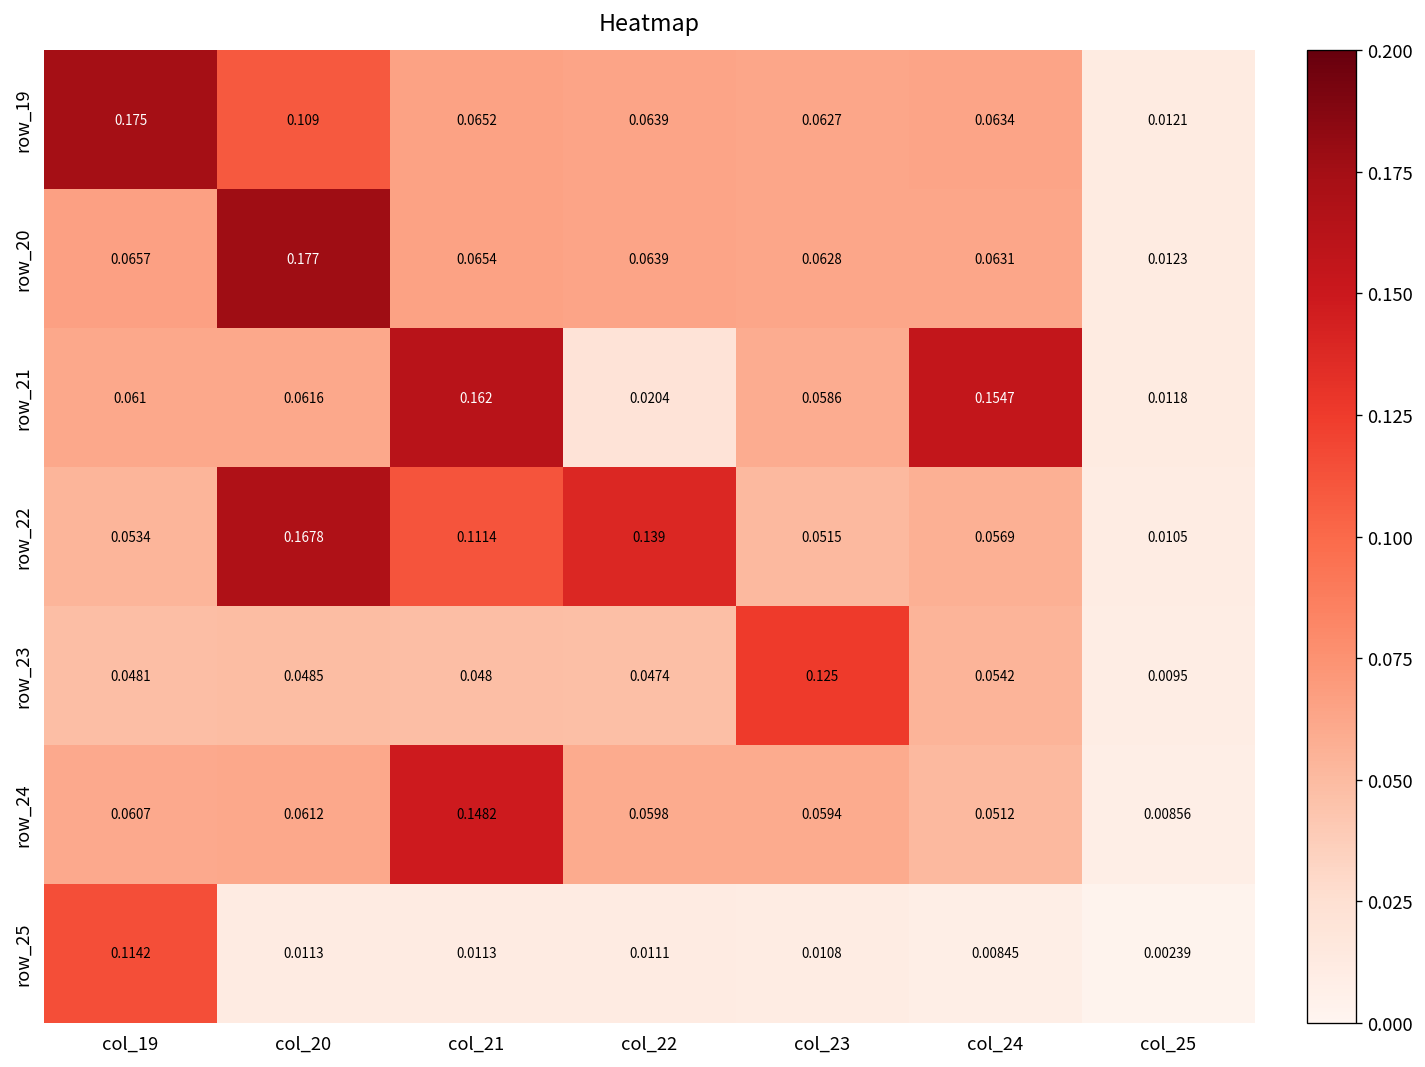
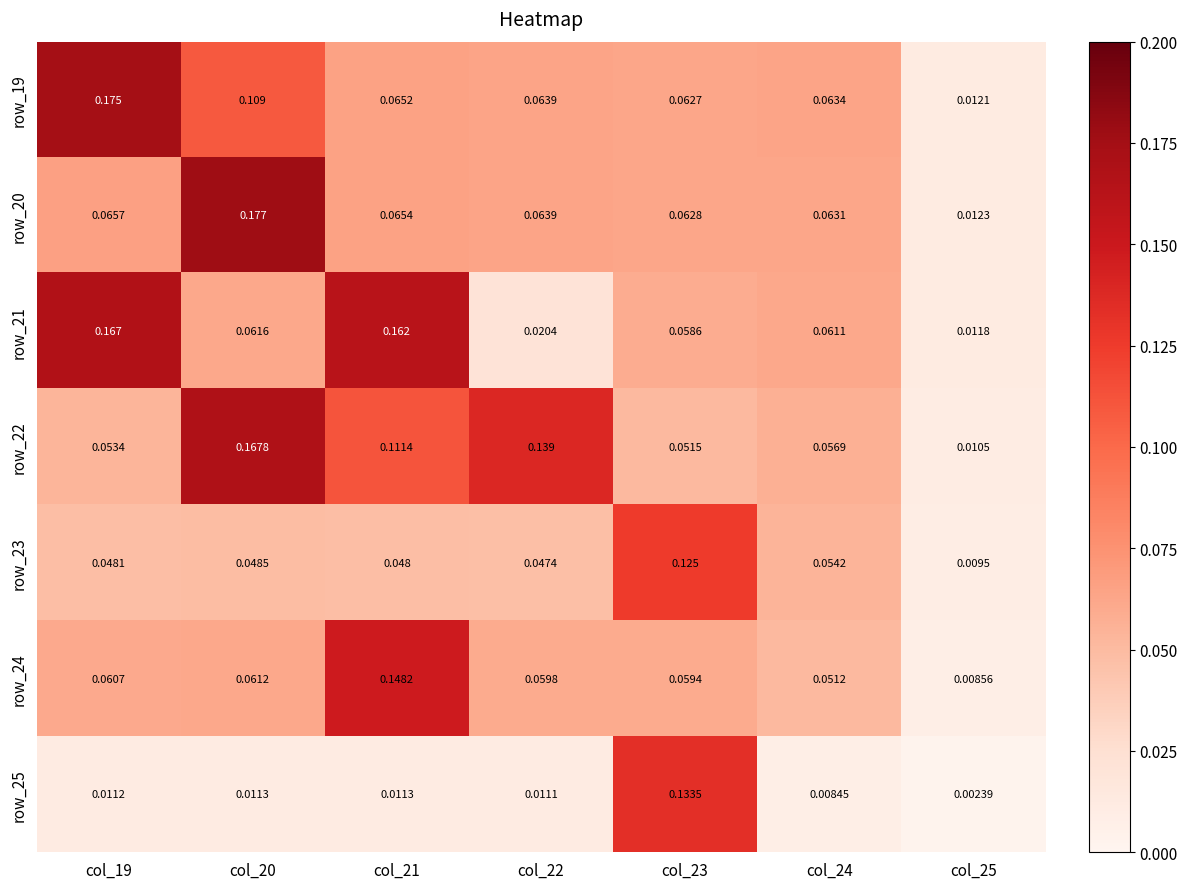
row_21, col_19: 0.061 -> 0.167
row_21, col_24: 0.1547 -> 0.0611
row_25, col_19: 0.1142 -> 0.0112
row_25, col_23: 0.0108 -> 0.1335
